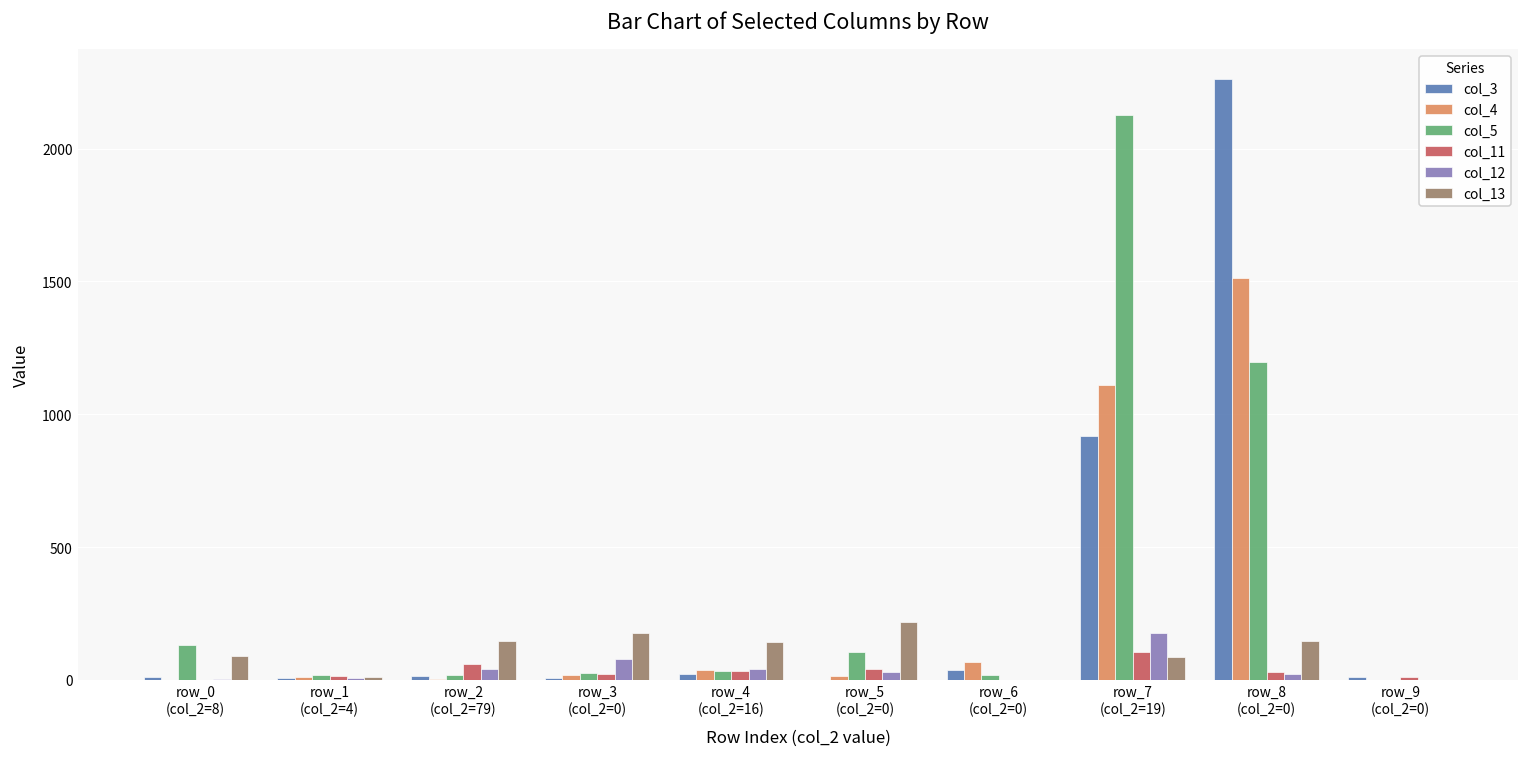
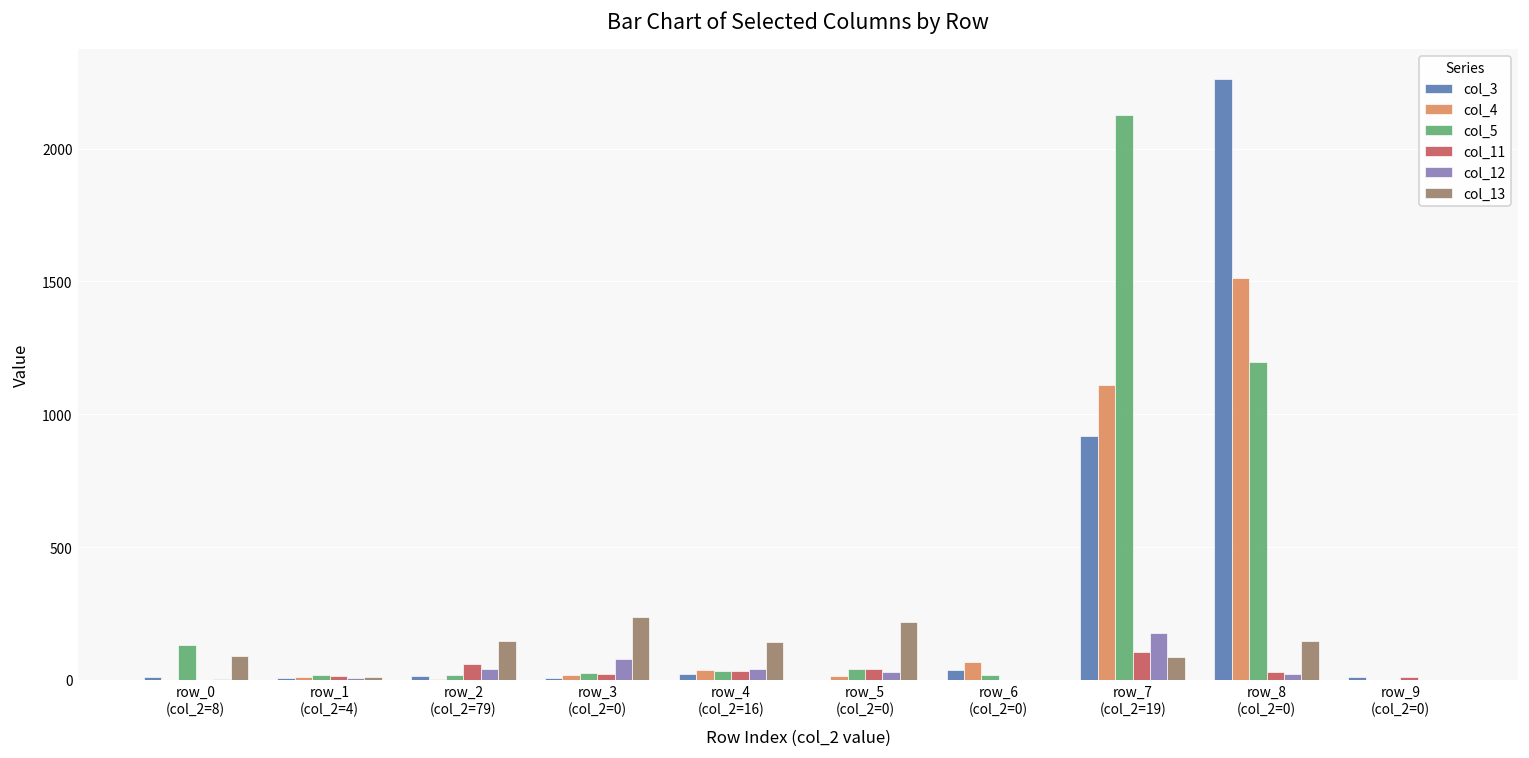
col_13, row_3 (col_2=0): 180 -> 240
col_5, row_5 (col_2=0): 110 -> 40
